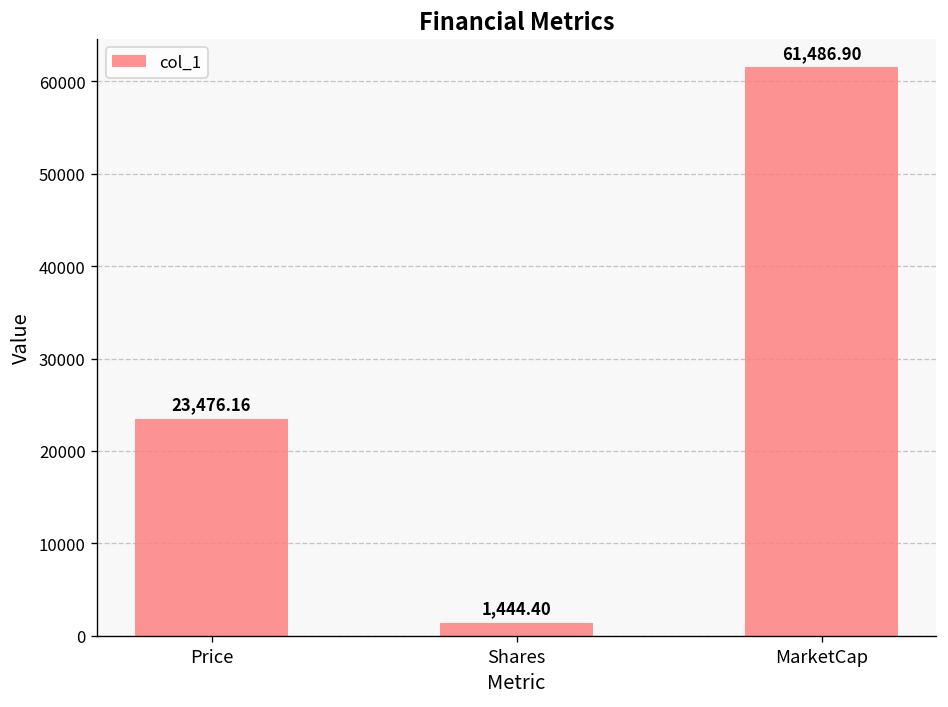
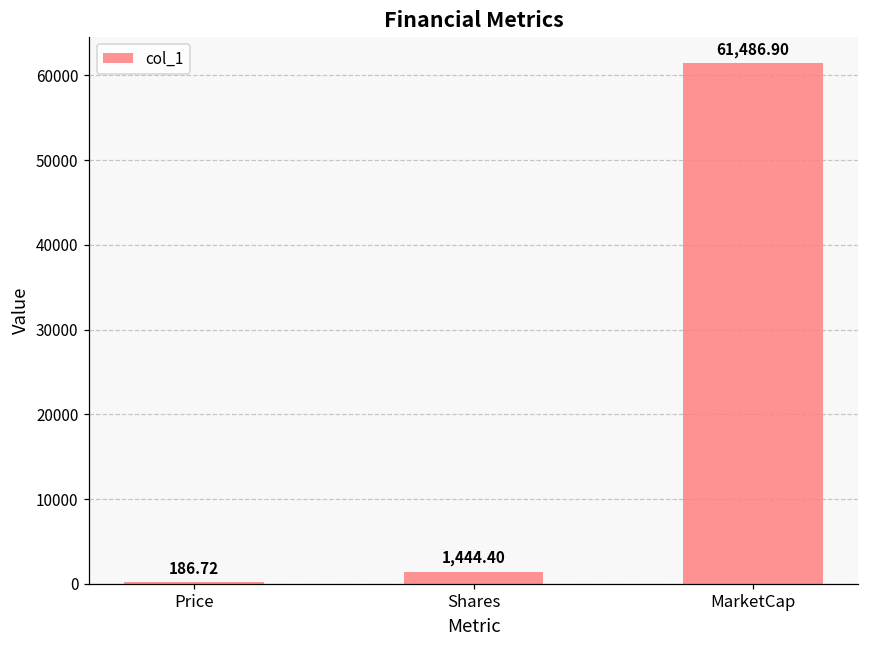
Price: 23,476.16 -> 186.72
